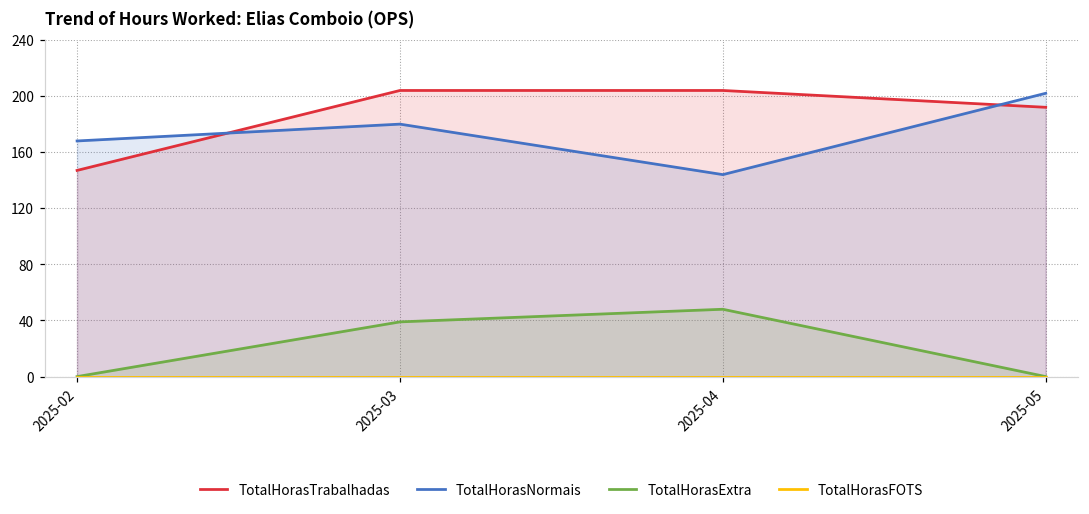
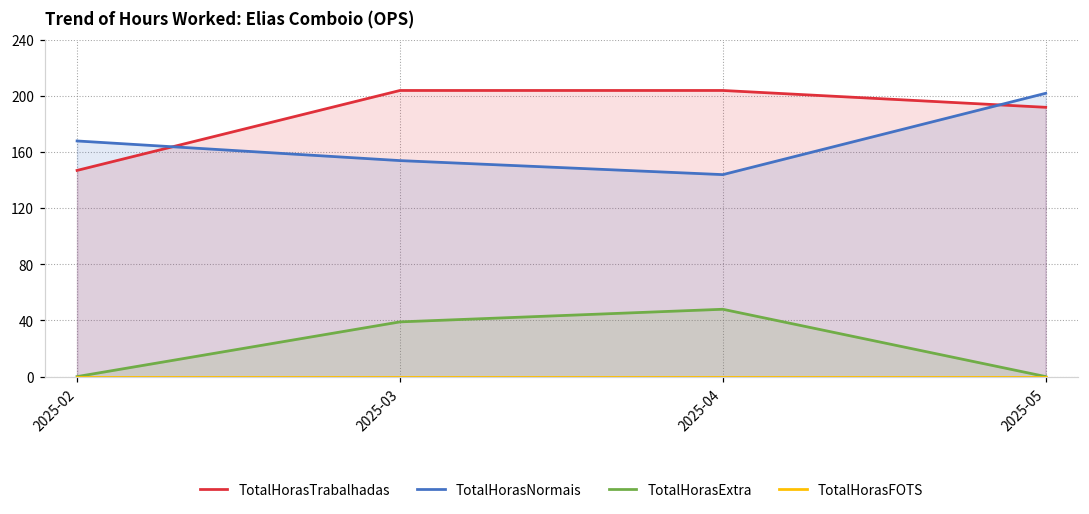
TotalHorasNormais, 2025-03: 180 -> 154
